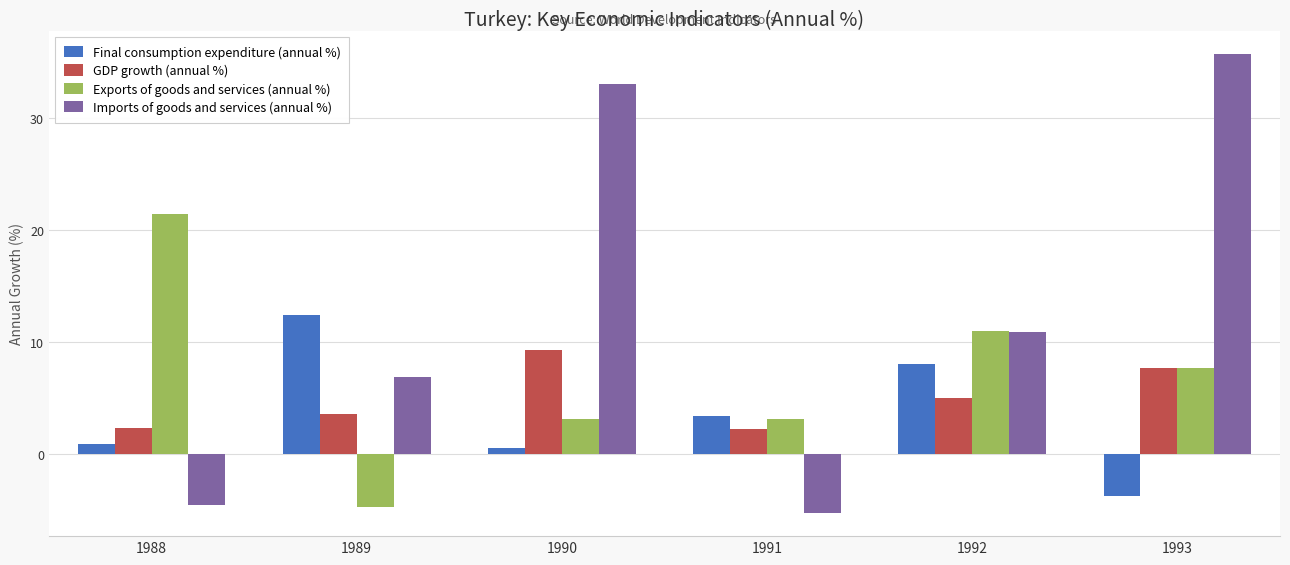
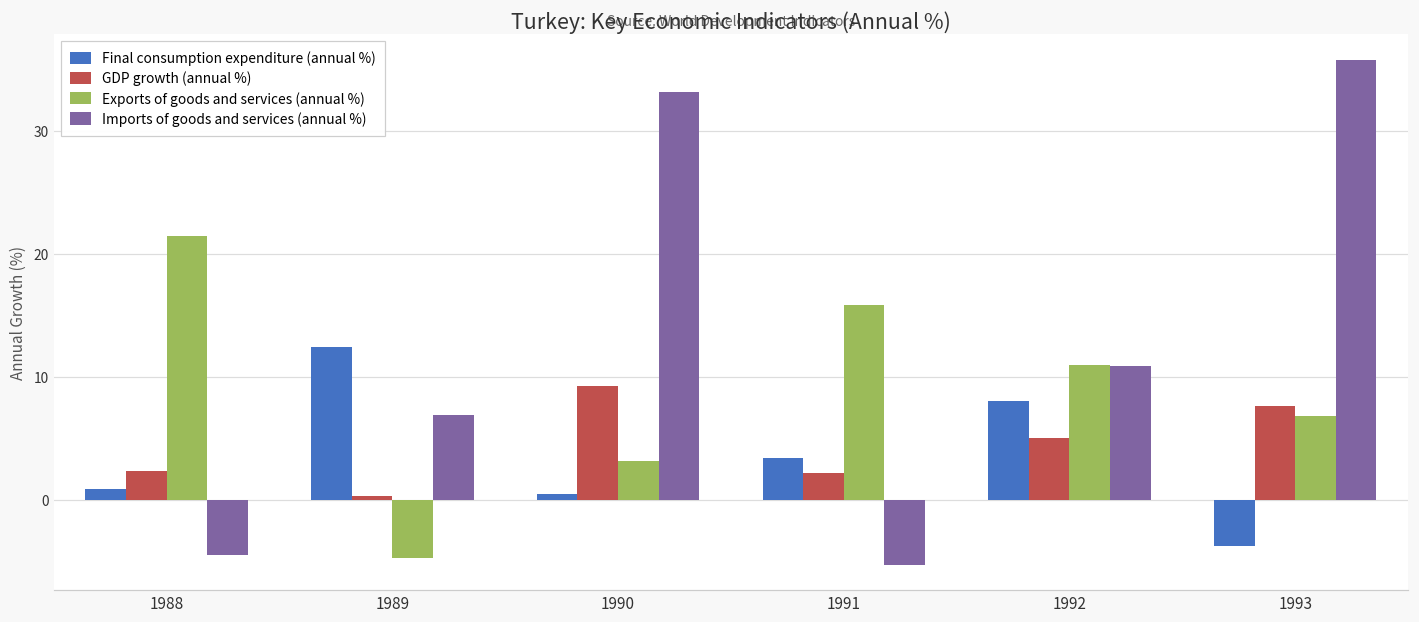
GDP growth (annual %), 1989: 3.5 -> 0.3
Exports of goods and services (annual %), 1991: 3.1 -> 15.8
Exports of goods and services (annual %), 1993: 7.7 -> 6.8
